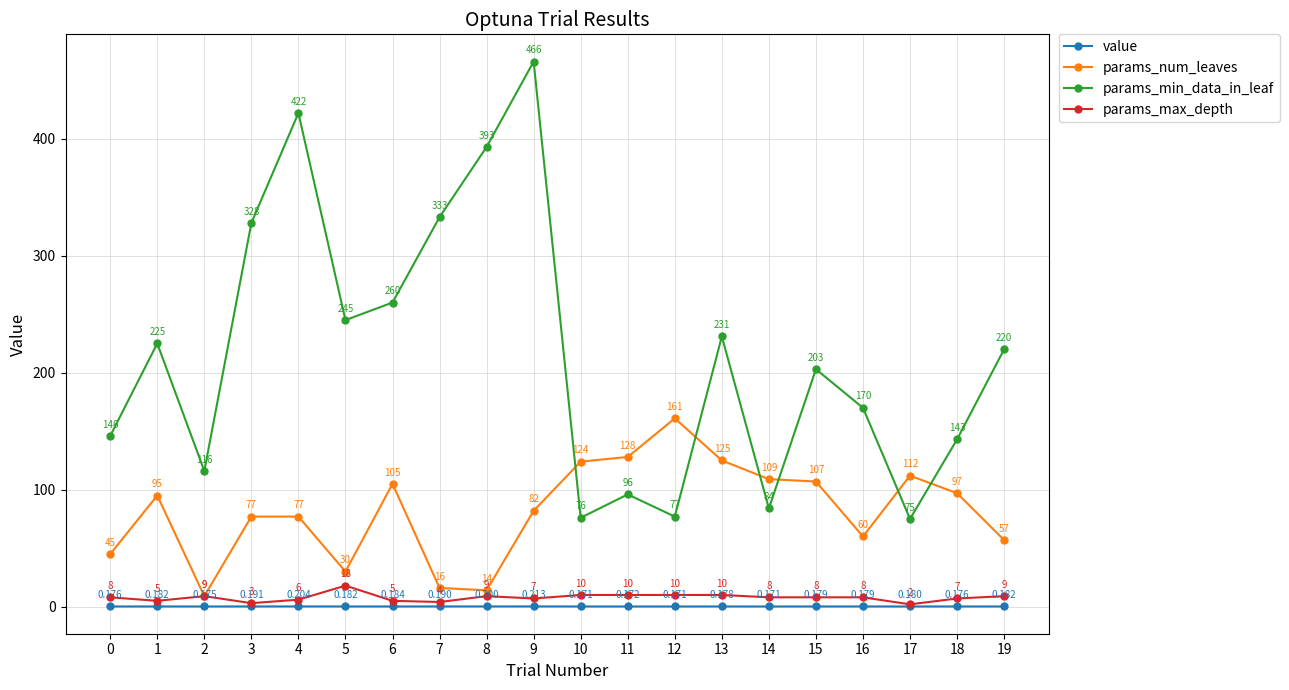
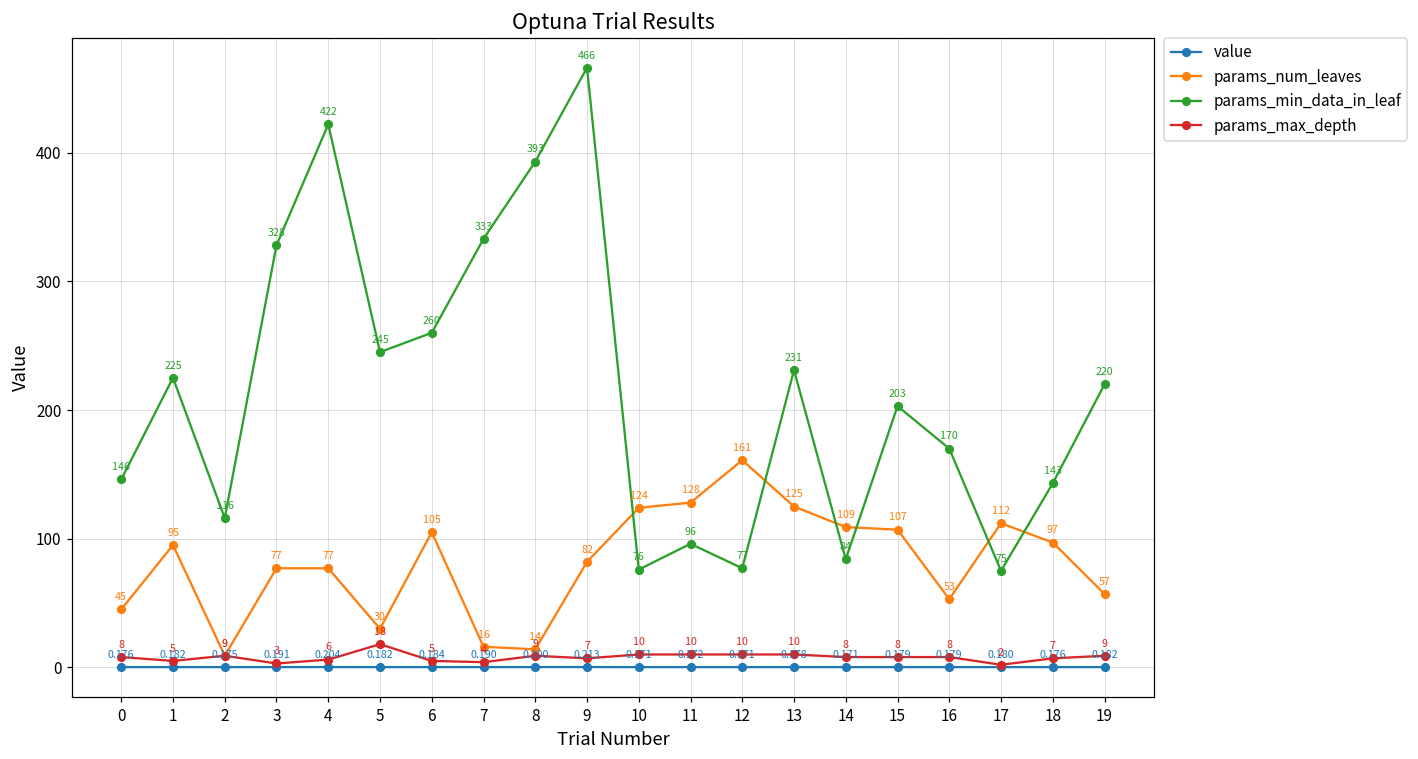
params_num_leaves, 16: 60 -> 53
